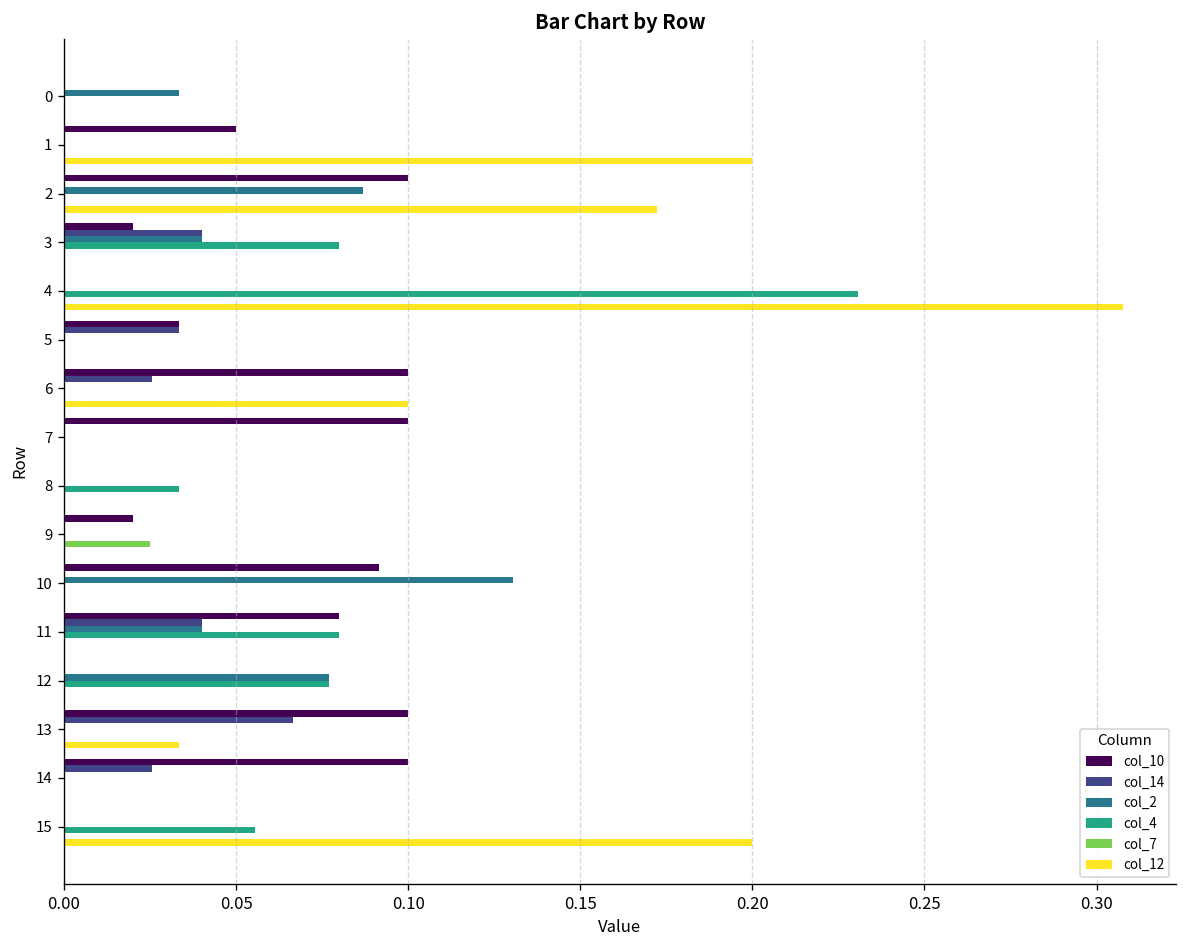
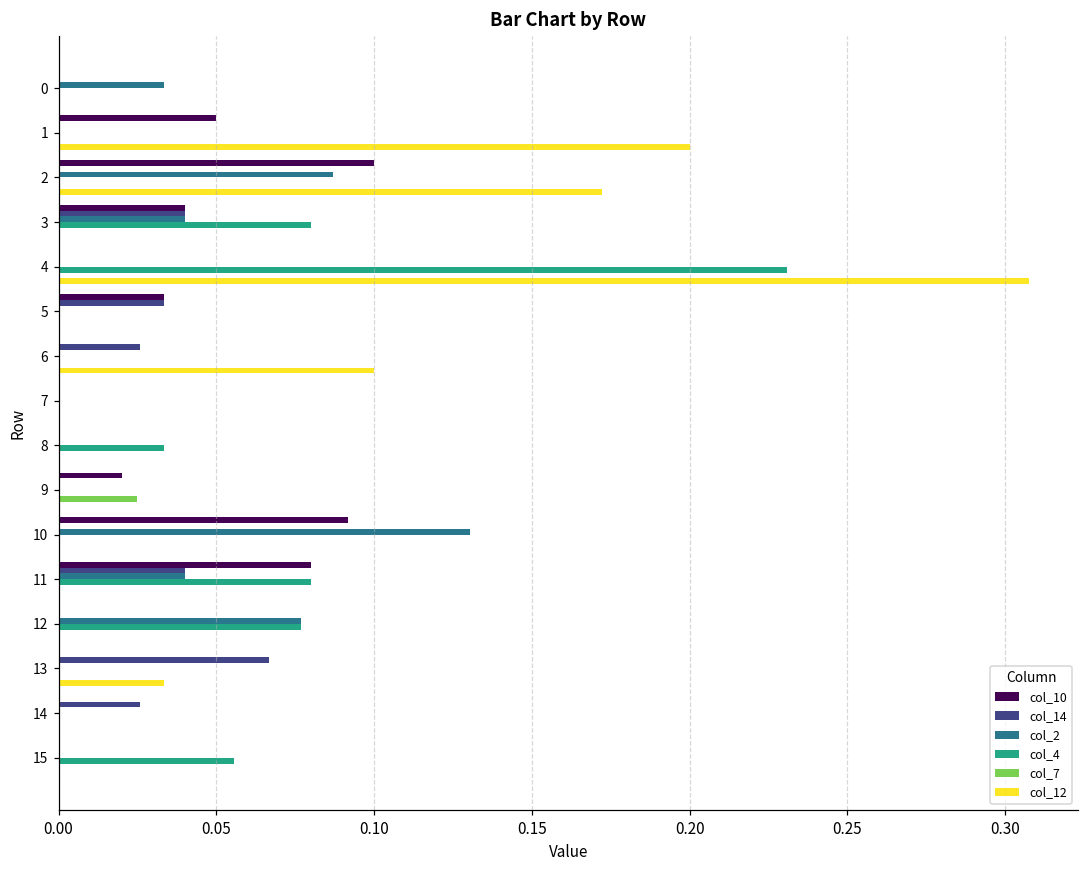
col_10, 3: 0.02 -> 0.04
col_10, 6: 0.1 -> 0.0
col_10, 7: 0.1 -> 0.0
col_10, 13: 0.1 -> 0.0
col_10, 14: 0.1 -> 0.0
col_12, 15: 0.2 -> 0.0
